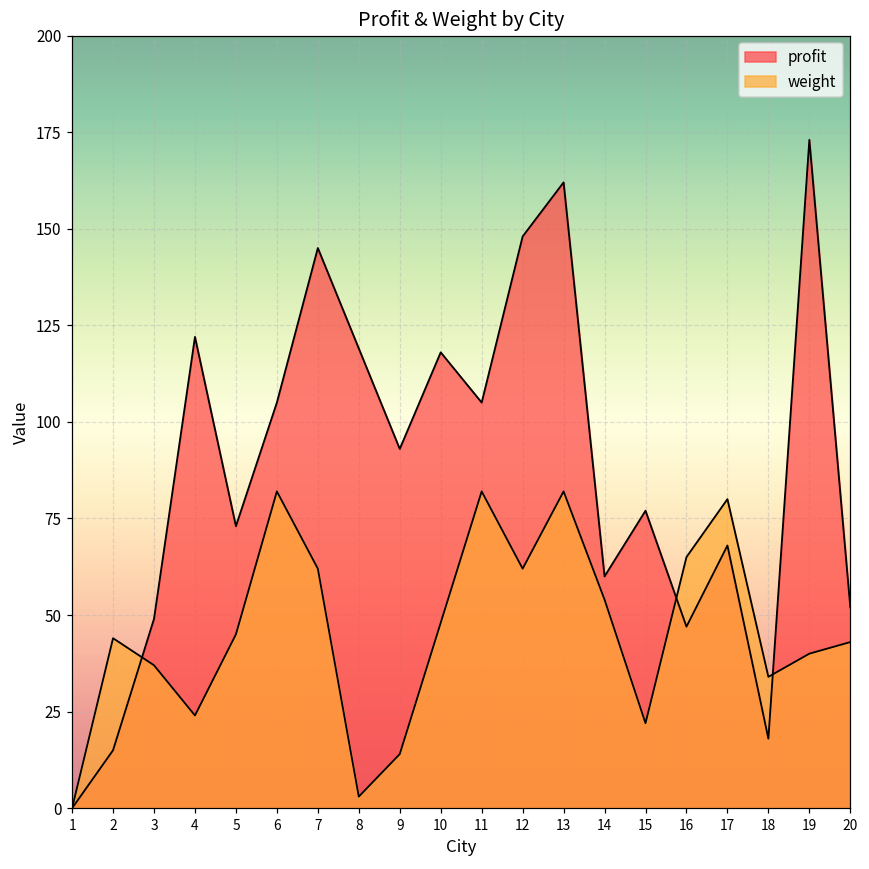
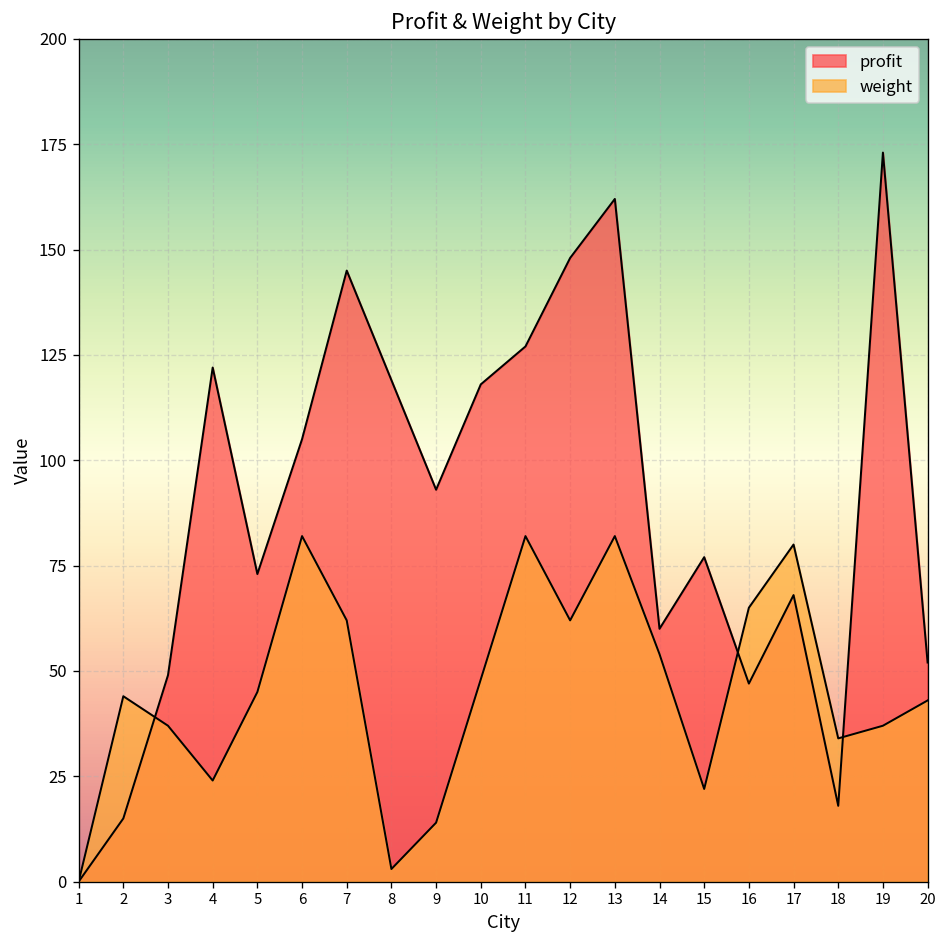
profit, 11: 105 -> 127
weight, 19: 40 -> 37
